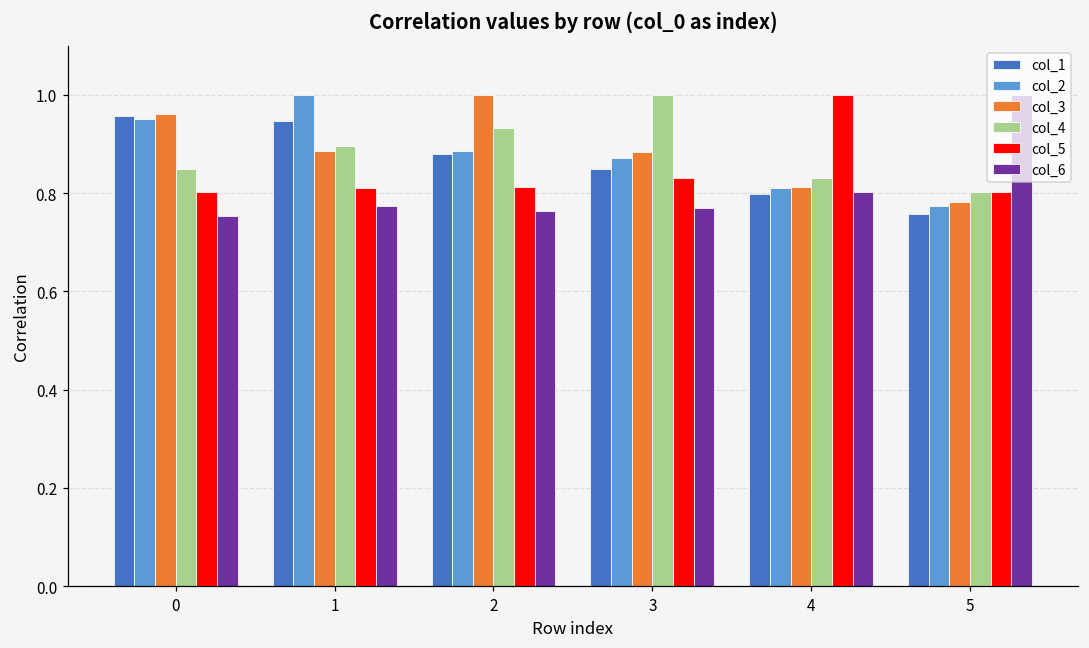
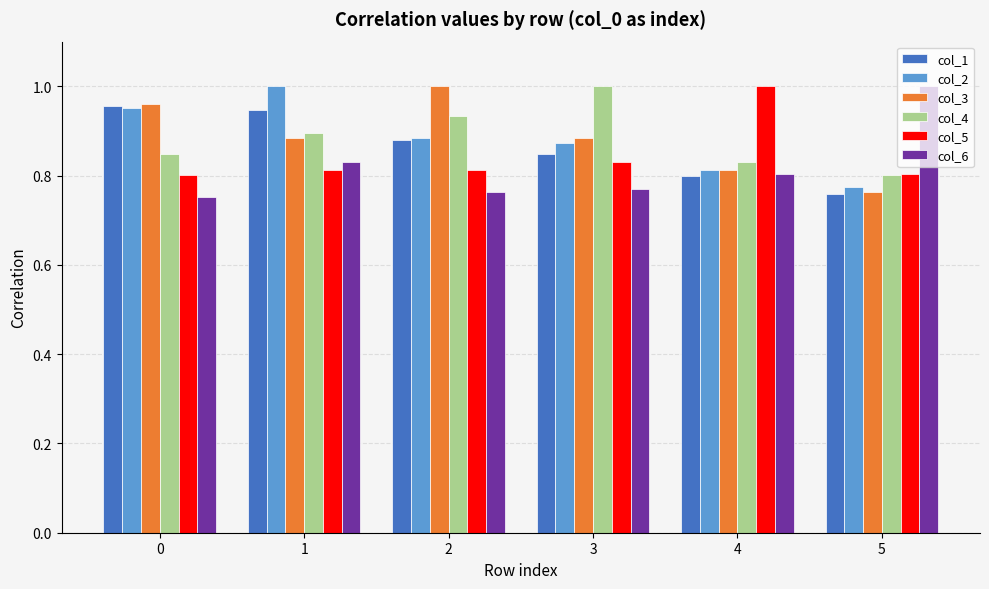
col_6, 1: 0.77 -> 0.83
col_3, 5: 0.78 -> 0.76
